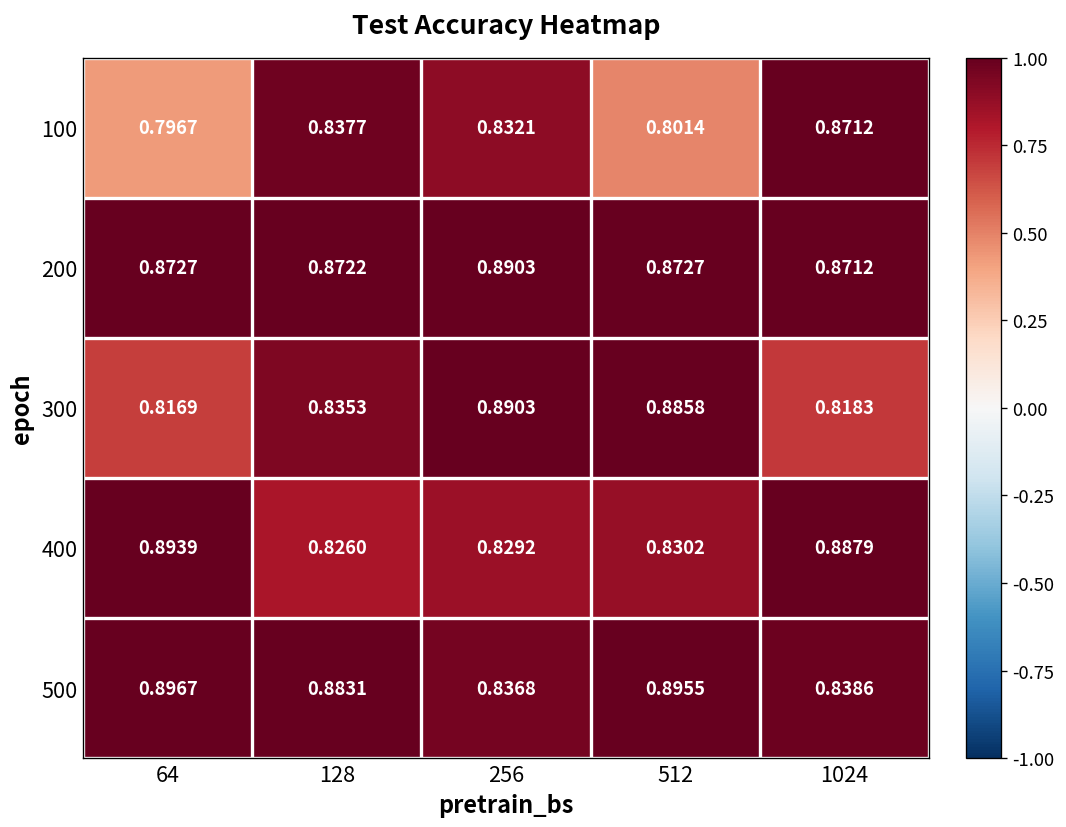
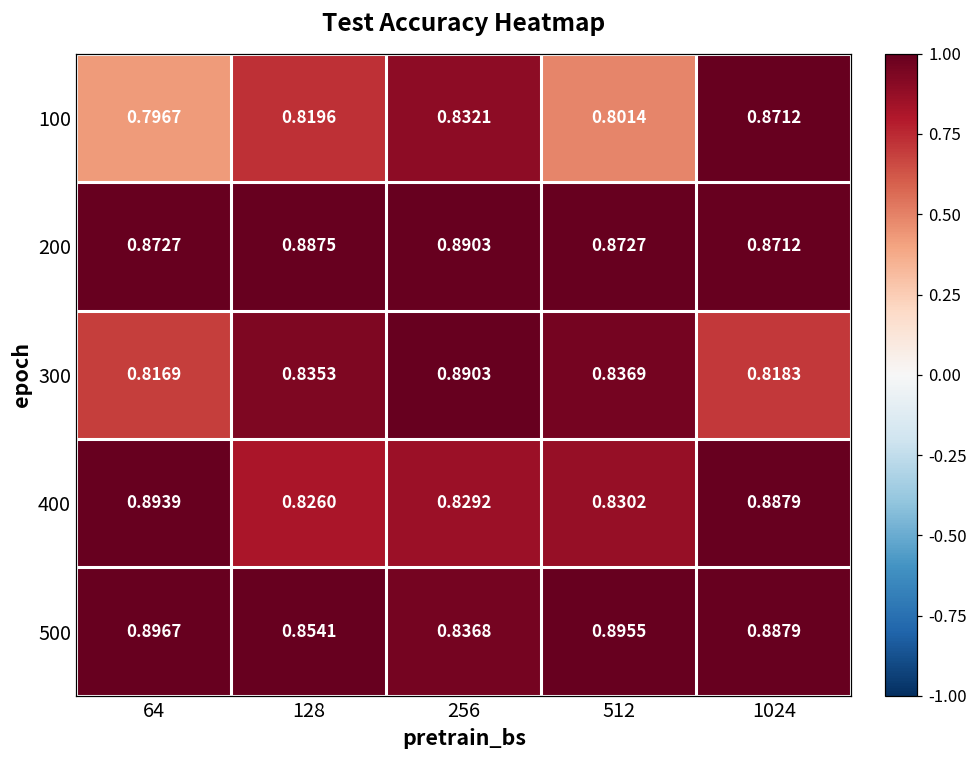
100, 128: 0.8377 -> 0.8196
200, 128: 0.8722 -> 0.8875
300, 512: 0.8858 -> 0.8369
500, 128: 0.8831 -> 0.8541
500, 1024: 0.8386 -> 0.8879
